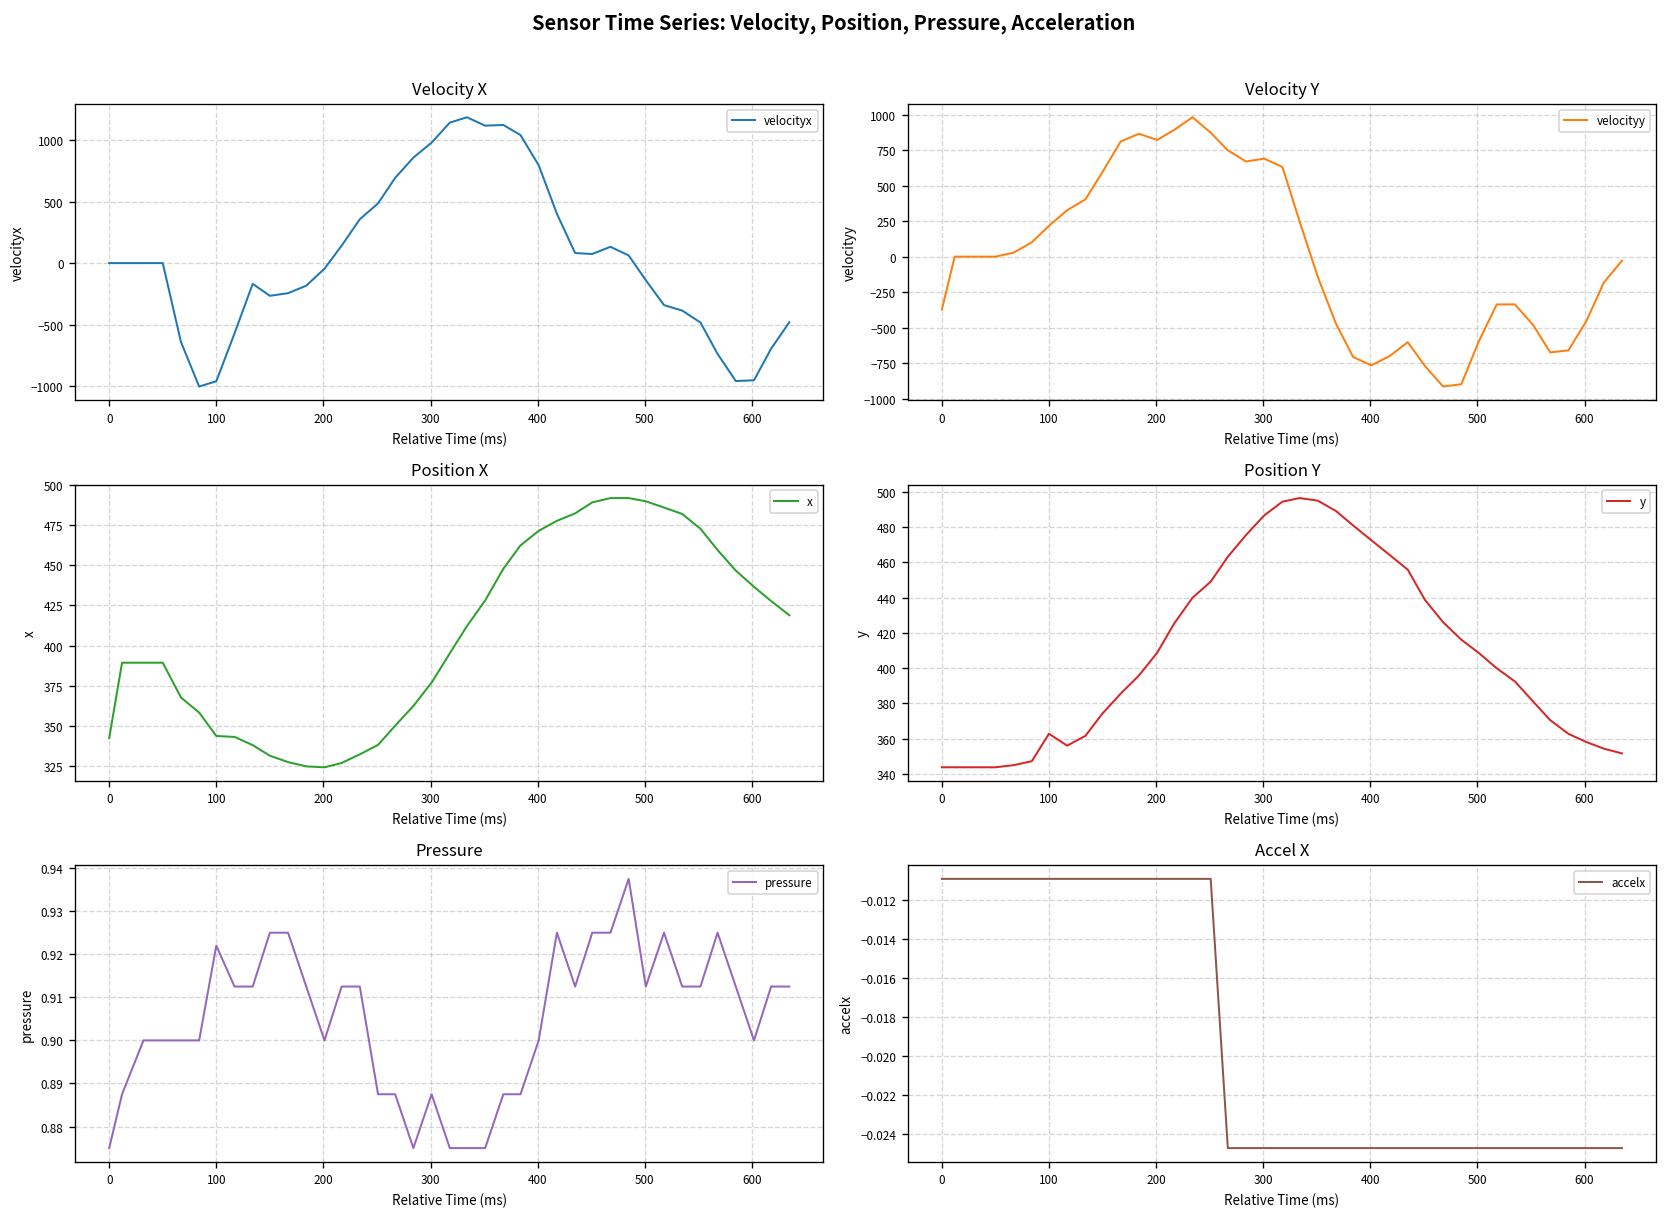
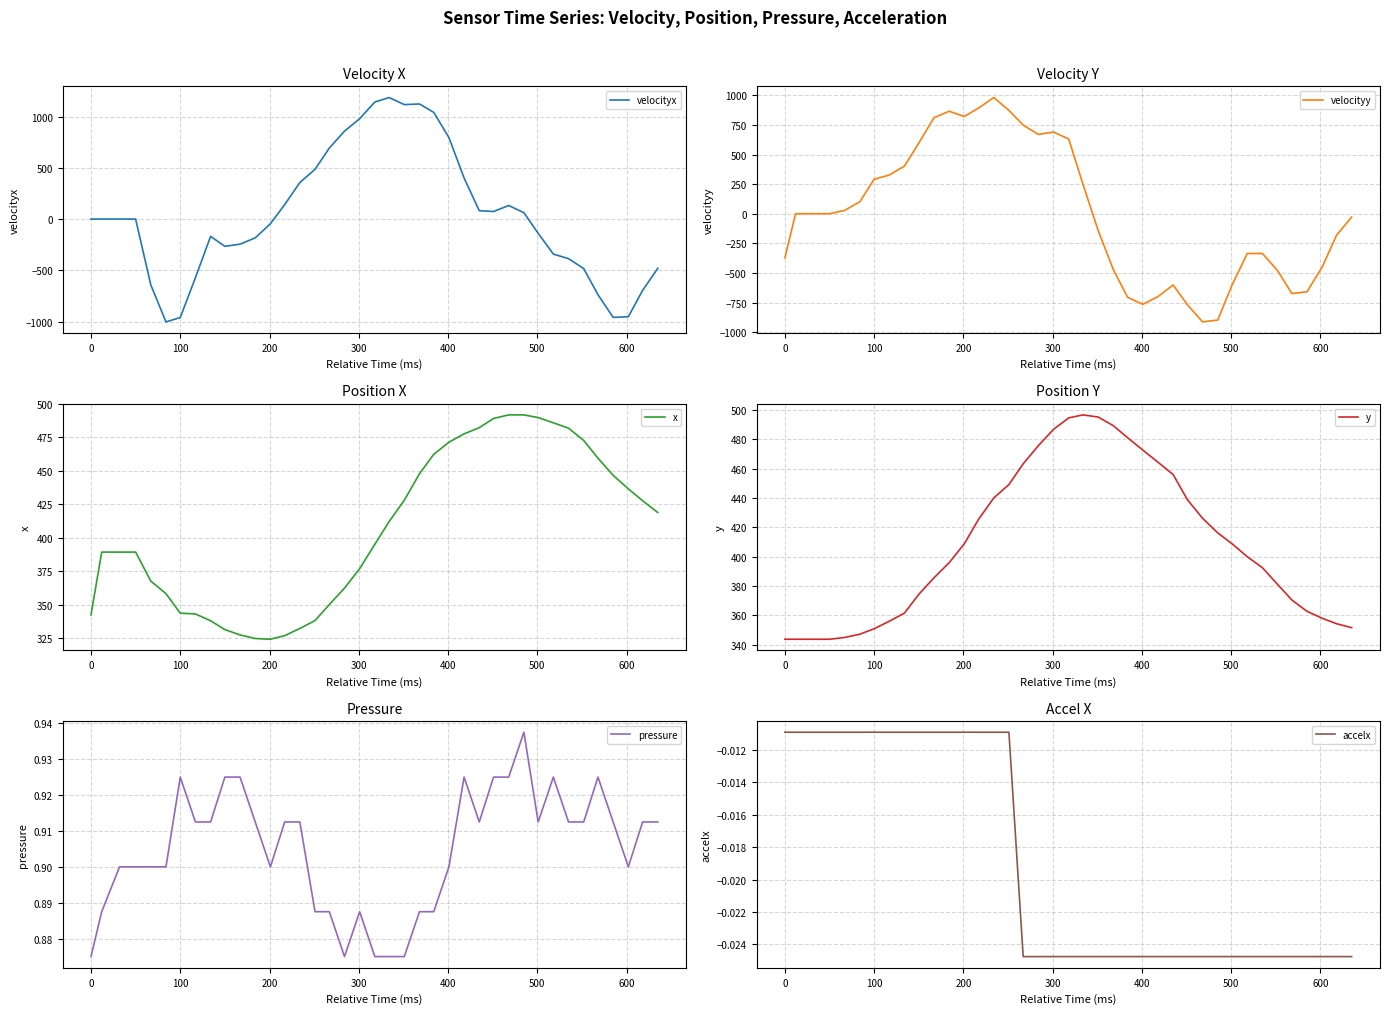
Velocity Y, 100: 220 -> 290
Position Y, 100: 363 -> 351
Pressure, 100: 0.922 -> 0.925
